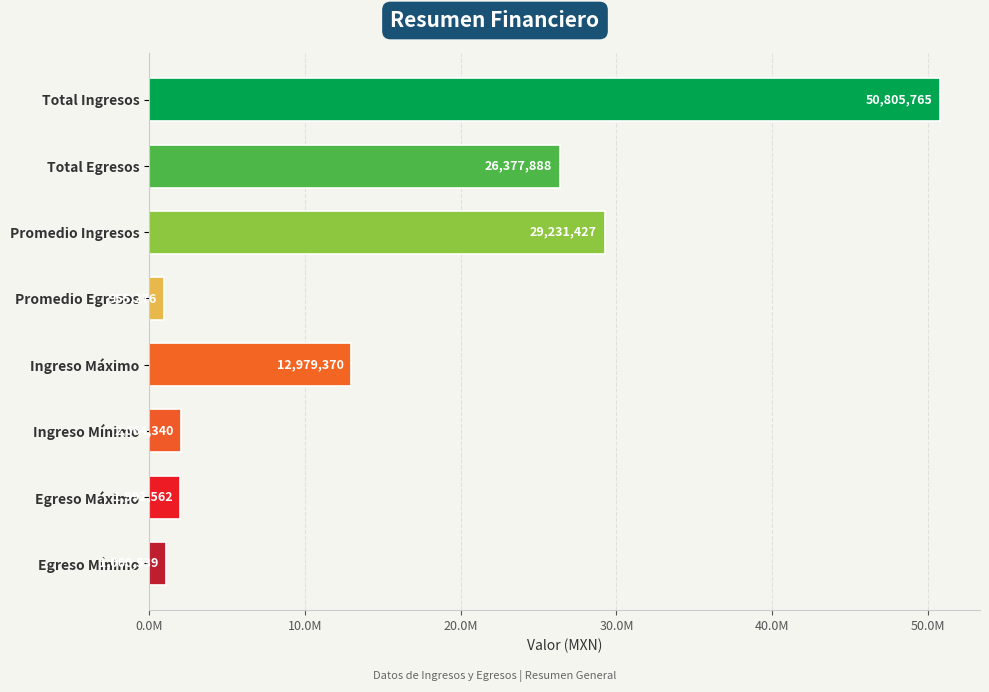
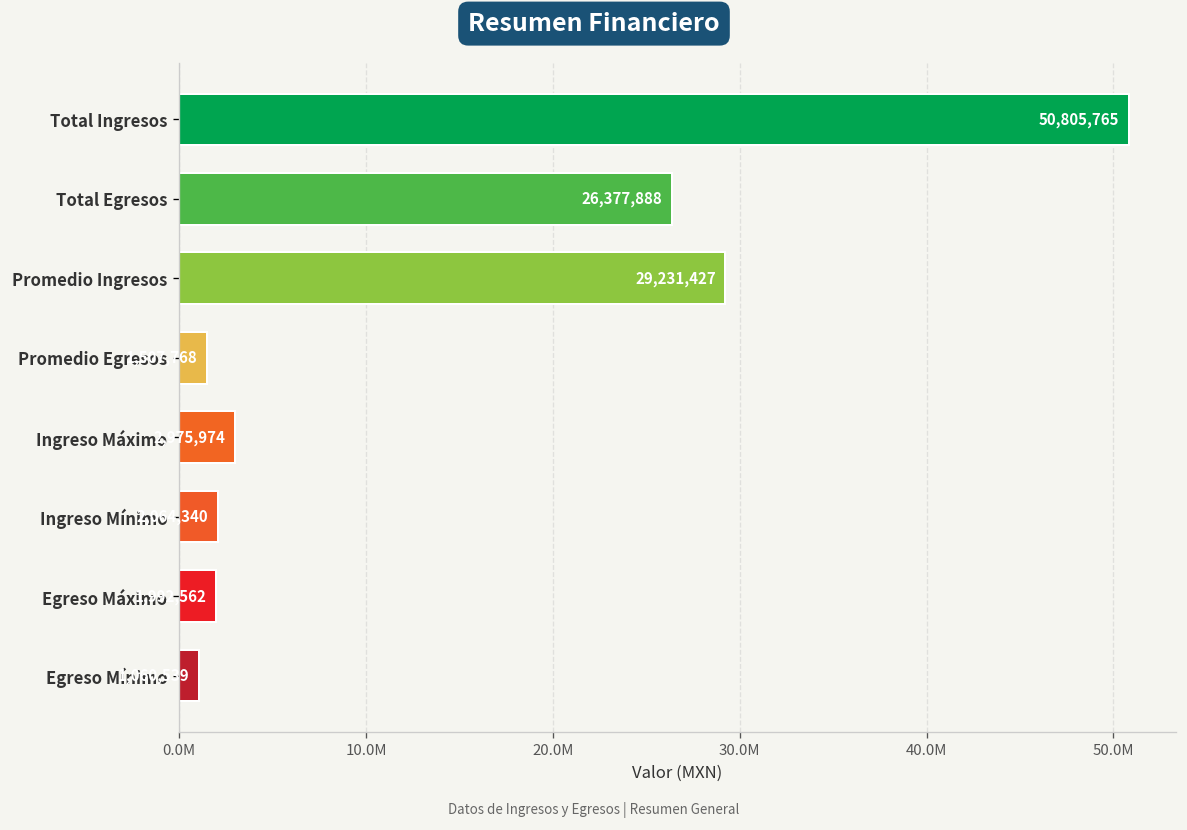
Promedio Egresos: 1000000 -> 1500000
Ingreso Máximo: 12,979,370 -> 2,975,974
